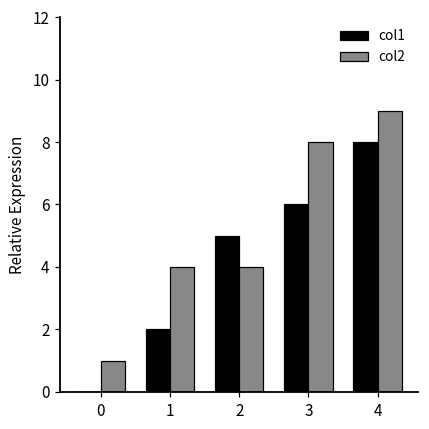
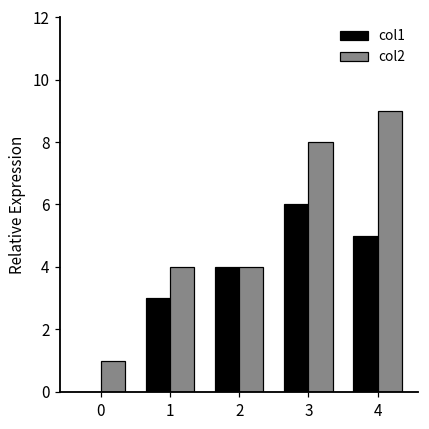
col1, 1: 2 -> 3
col1, 2: 5 -> 4
col1, 4: 8 -> 5
